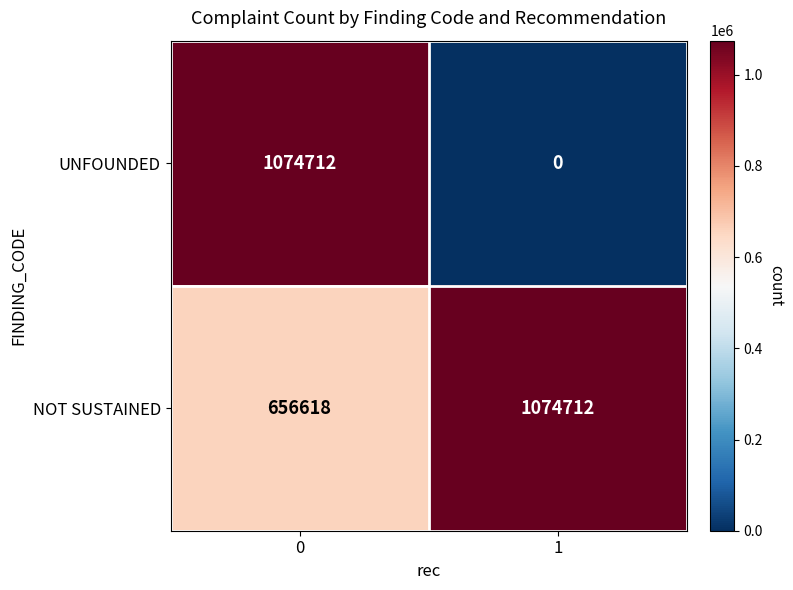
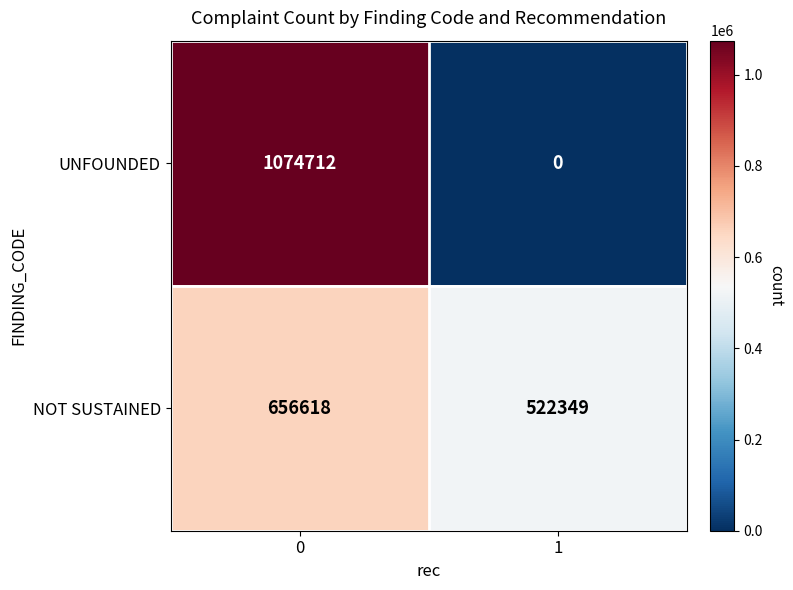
NOT SUSTAINED, 1: 1074712 -> 522349
